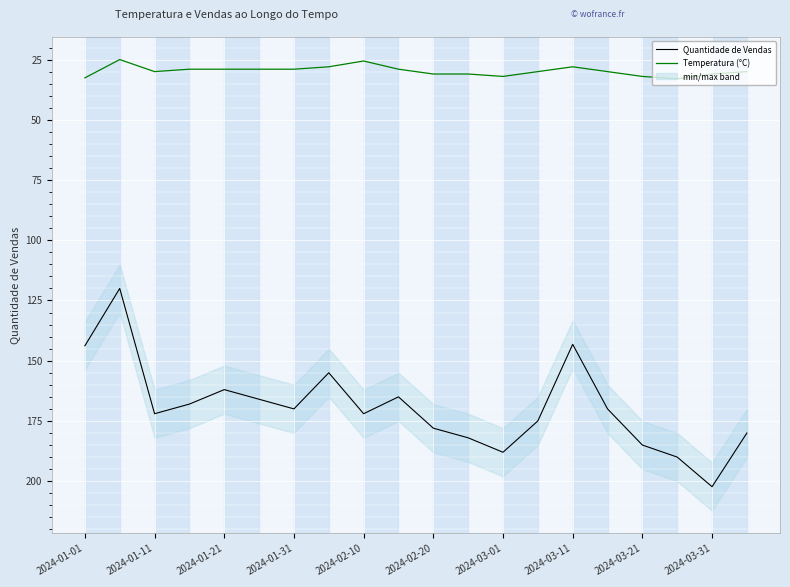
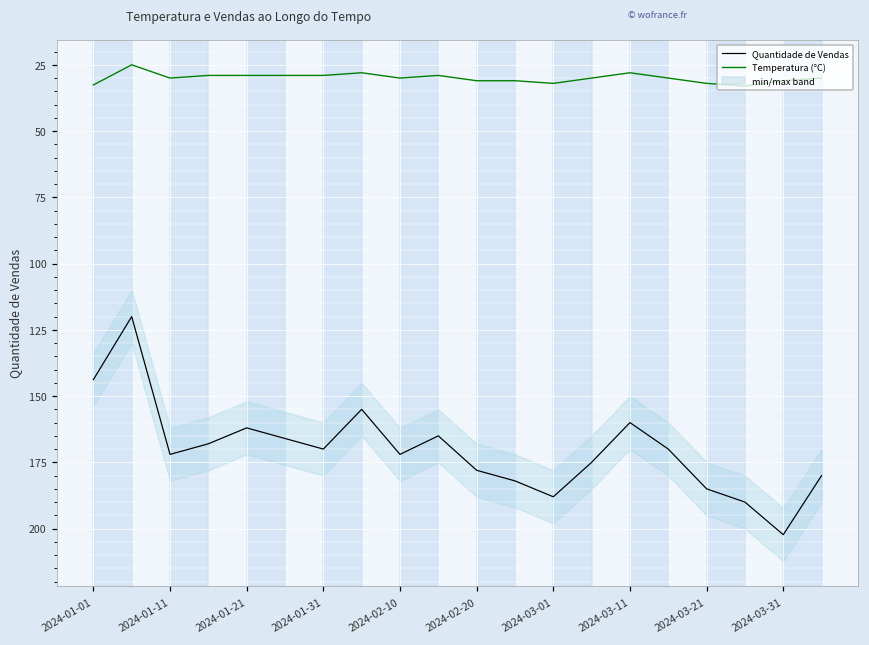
Temperatura (°C), 2024-02-10: 26 -> 30
Quantidade de Vendas, 2024-03-11: 143 -> 160
